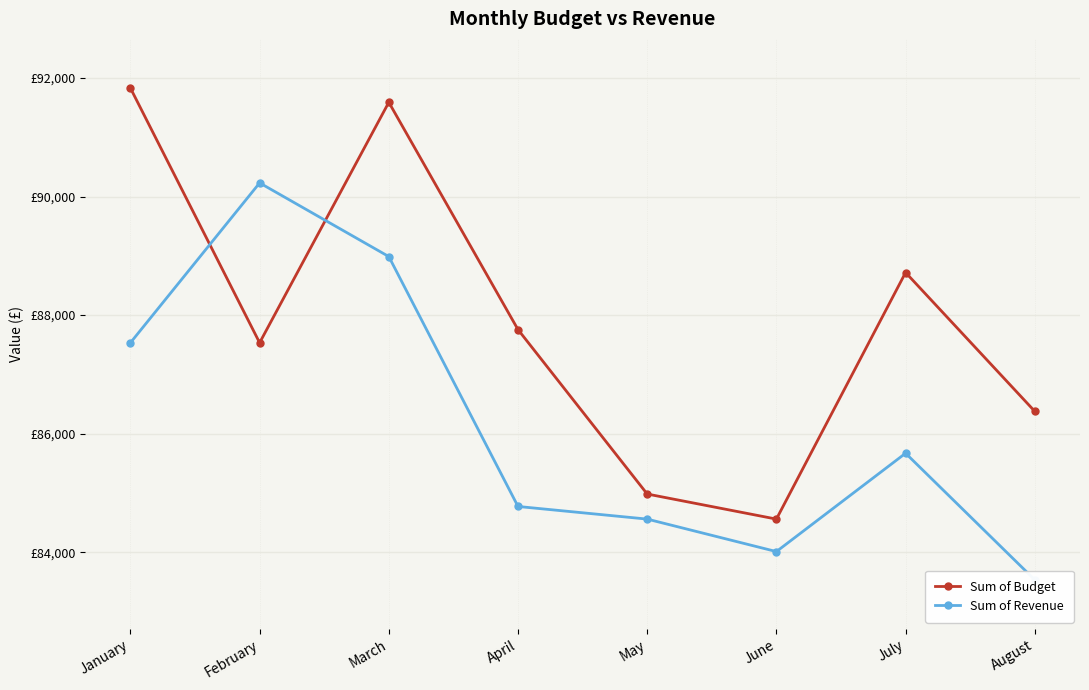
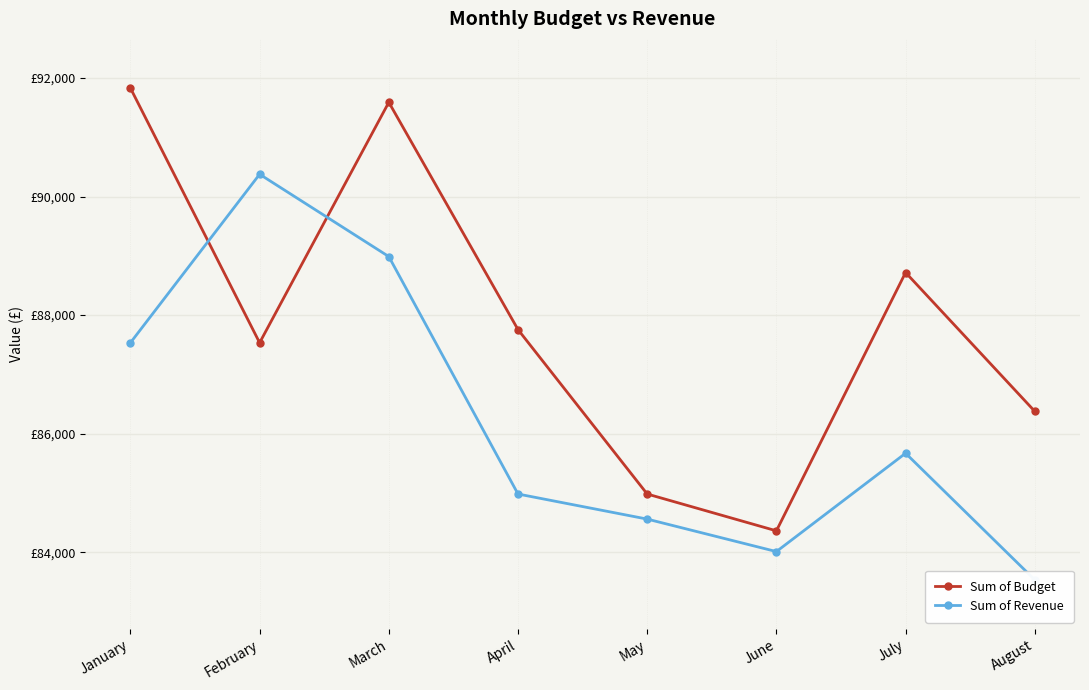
Sum of Revenue, February: £90,200 -> £90,400
Sum of Revenue, April: £84,800 -> £85,000
Sum of Budget, June: £84,600 -> £84,400
